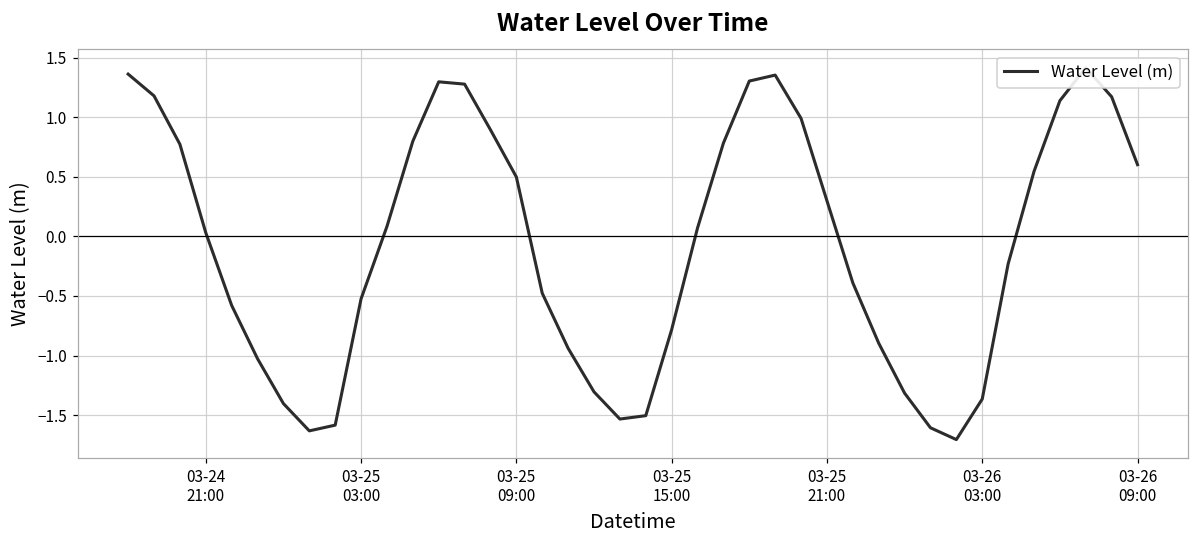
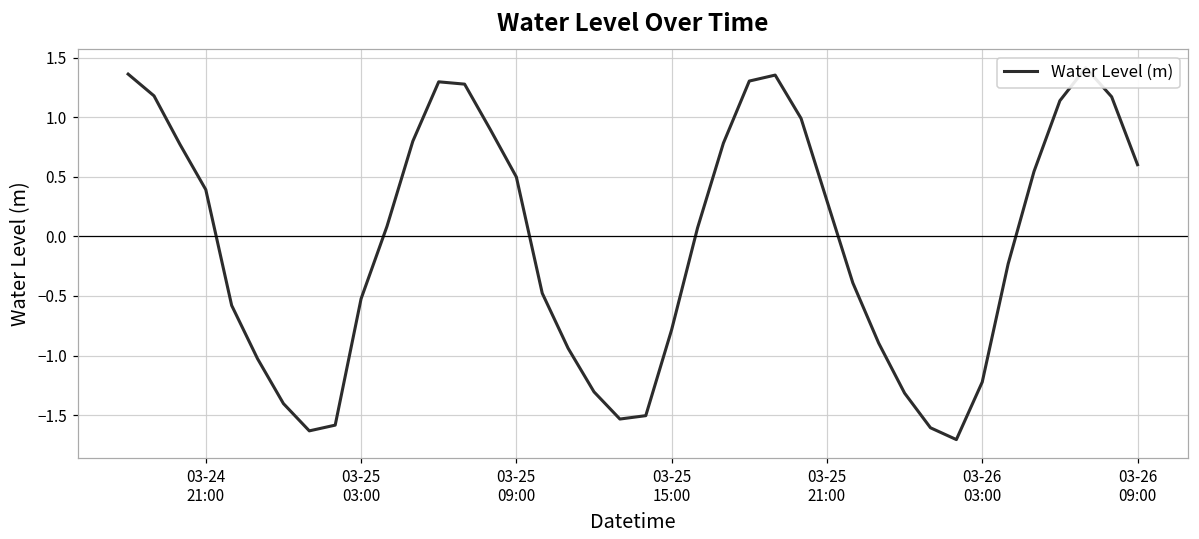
03-24 21:00: 0.03 -> 0.39
03-26 03:00: -1.37 -> -1.22
